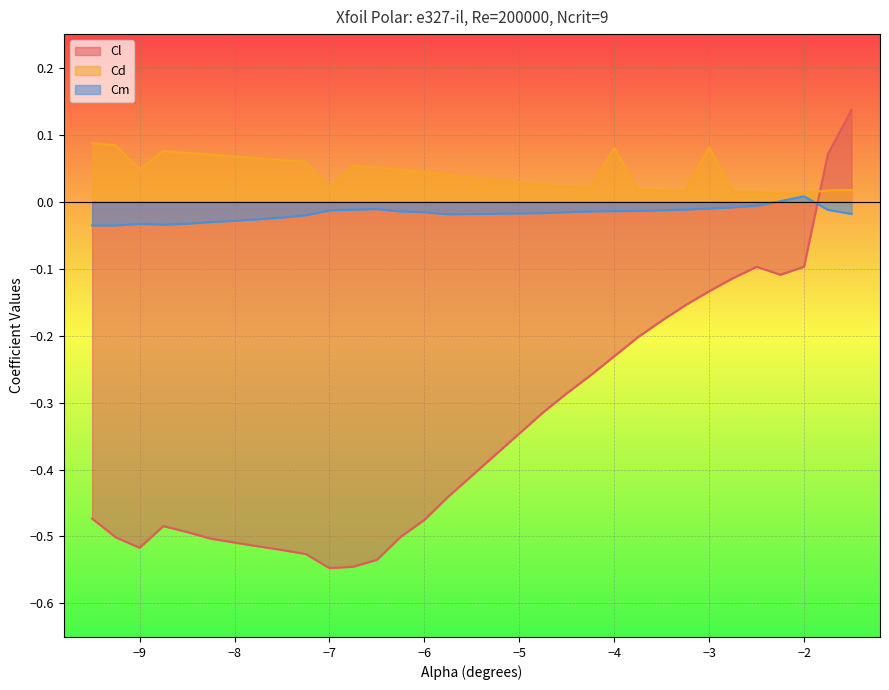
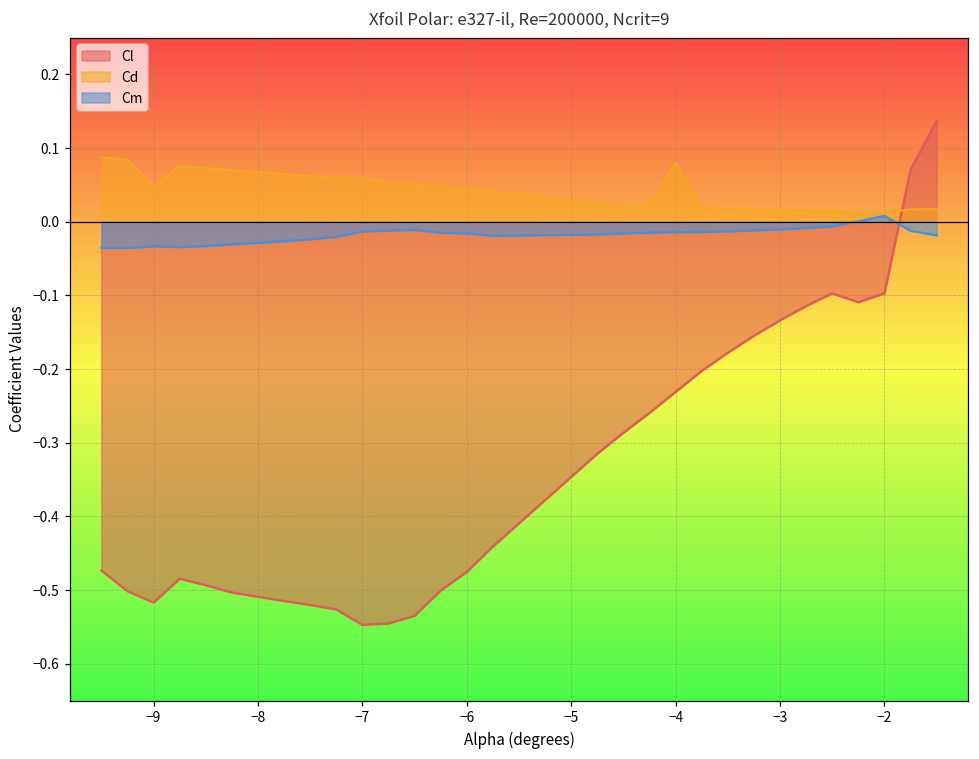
Cd, −7: 0.02 -> 0.06
Cd, −3: 0.08 -> 0.02
